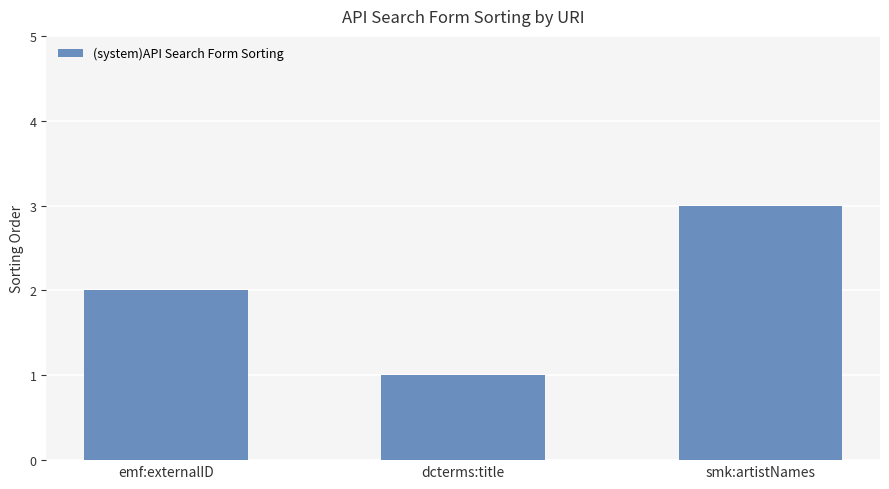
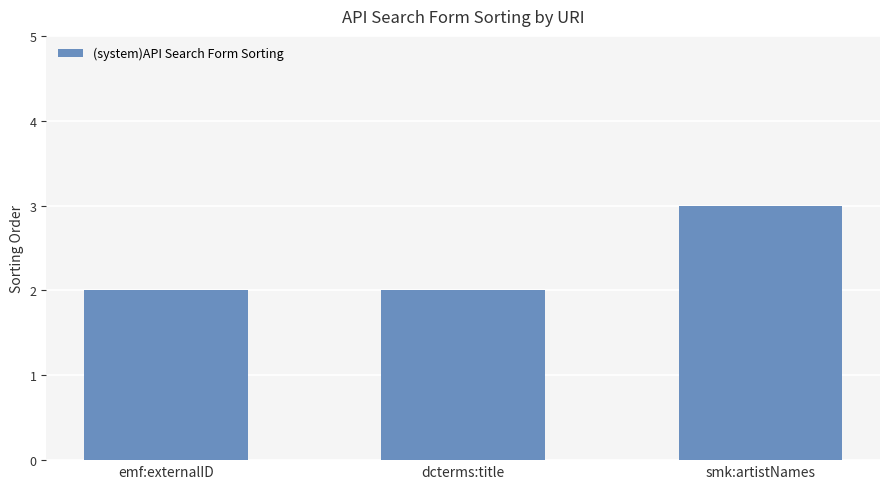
dcterms:title: 1 -> 2
